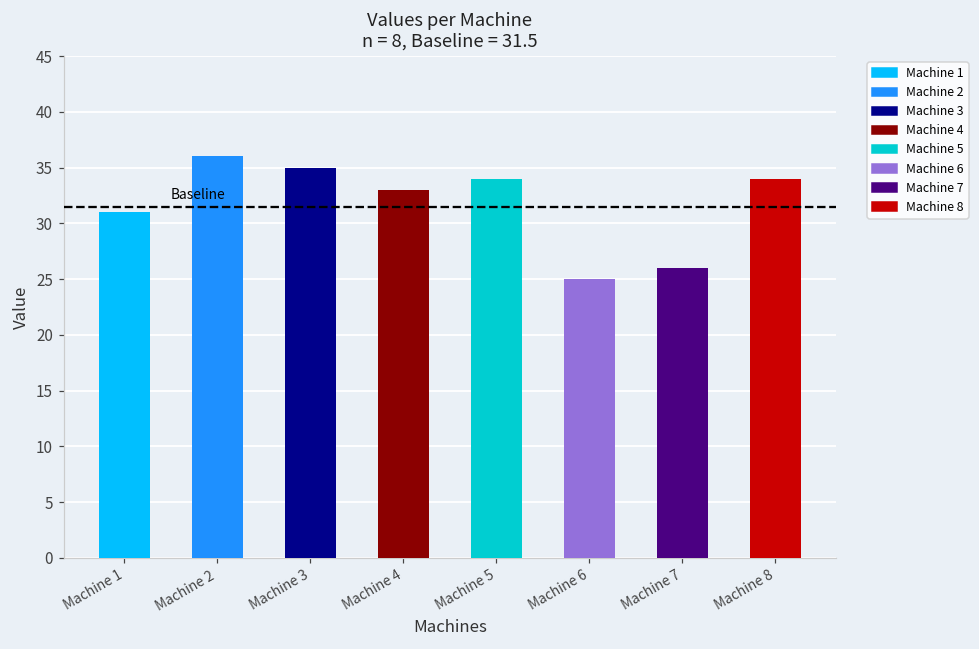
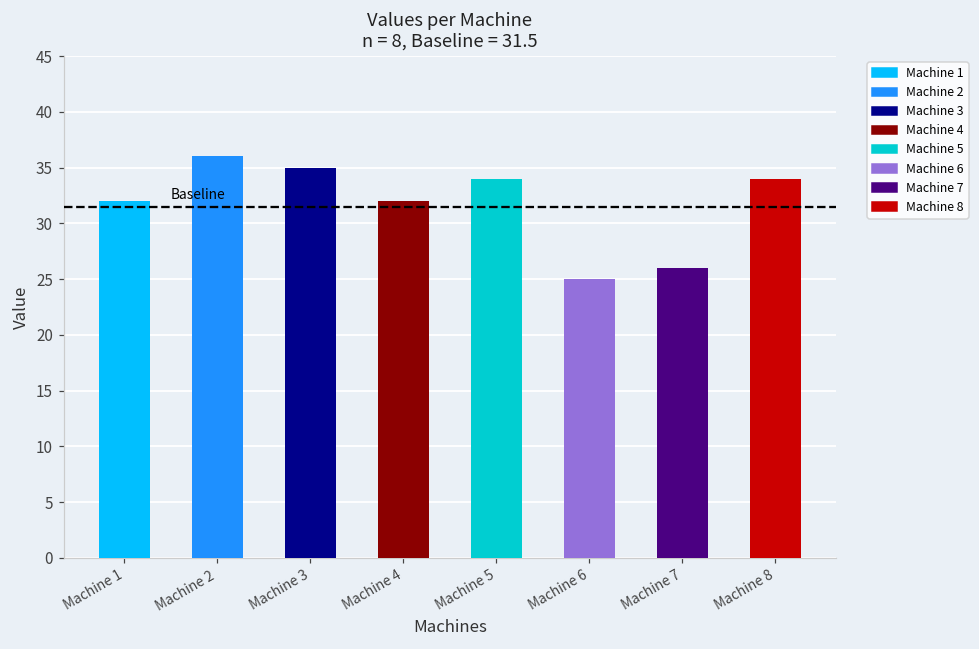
Machine 1: 31 -> 32
Machine 4: 33 -> 32
